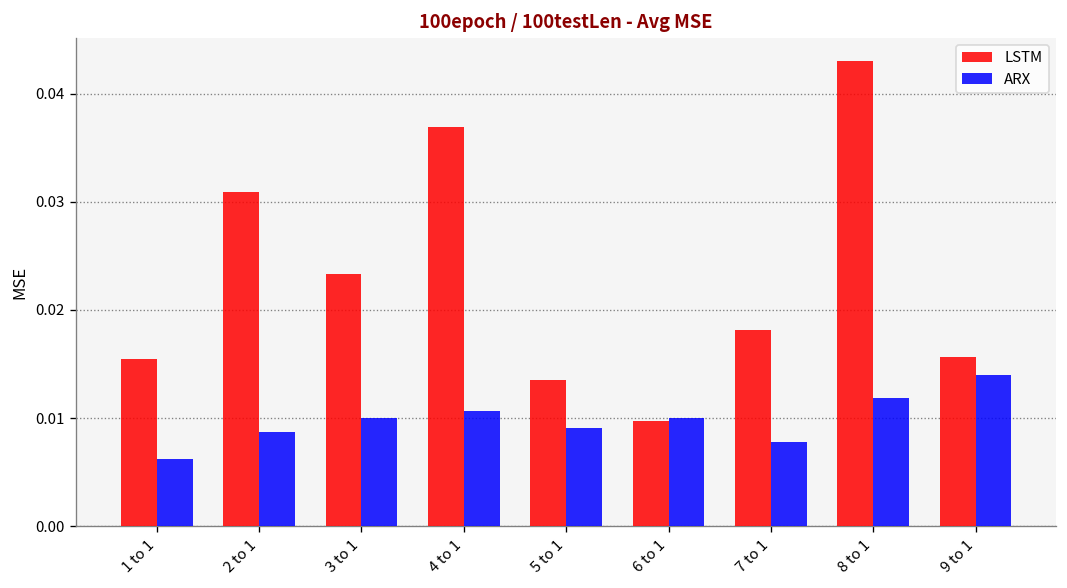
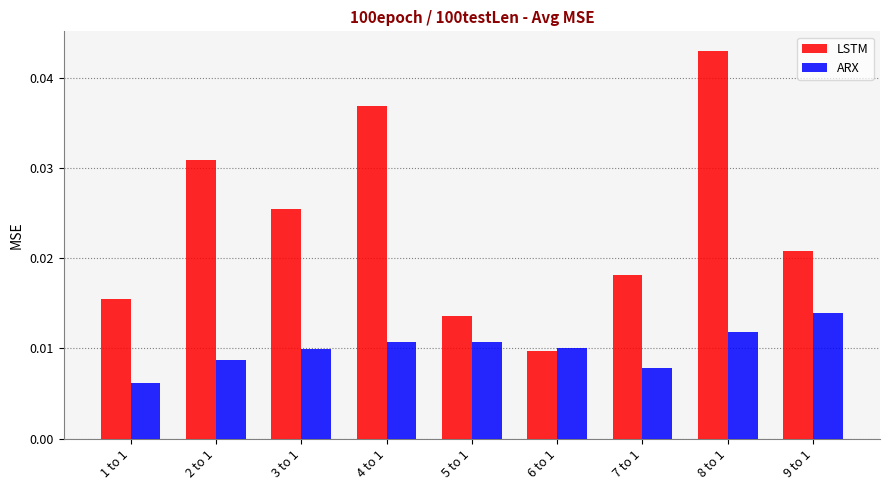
LSTM, 3 to 1: 0.023 -> 0.025
ARX, 5 to 1: 0.009 -> 0.011
LSTM, 9 to 1: 0.016 -> 0.021
